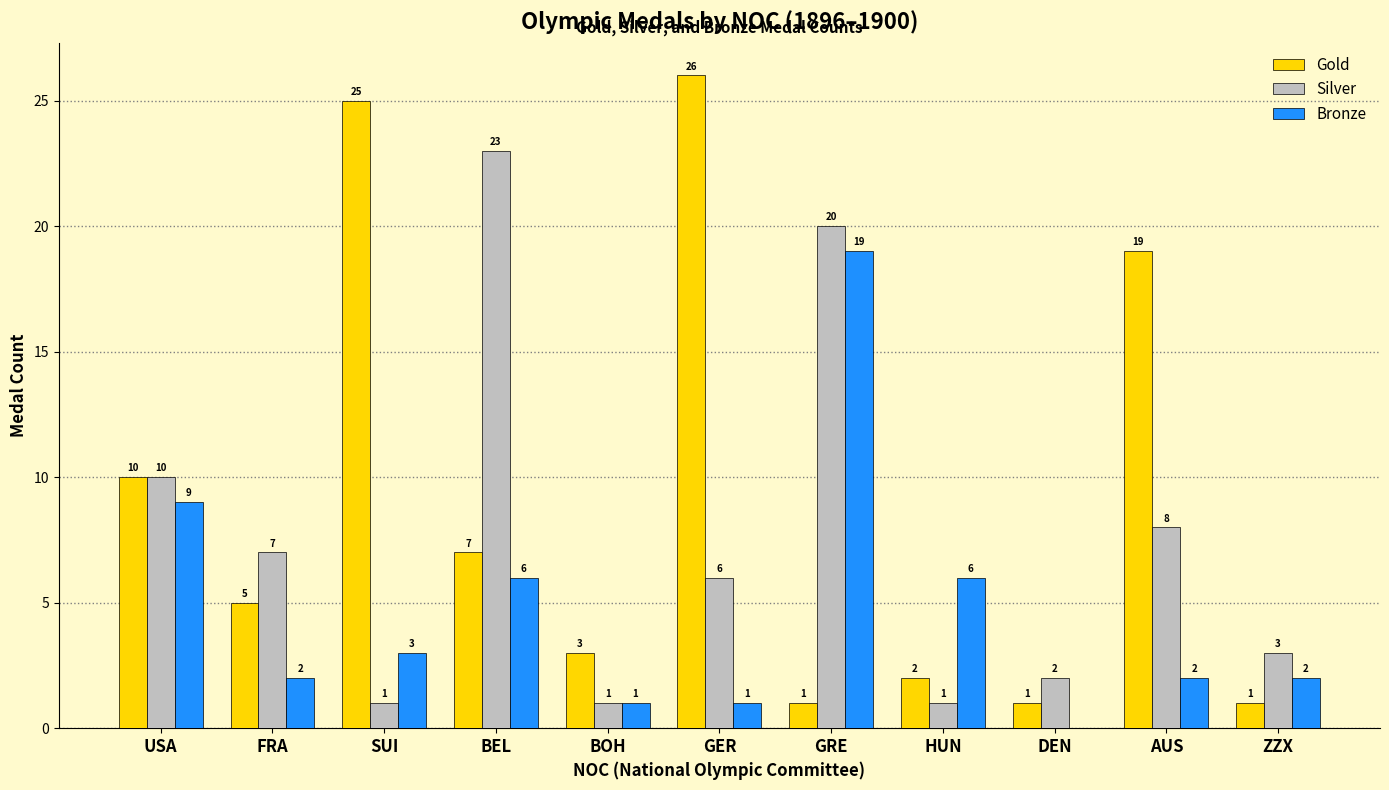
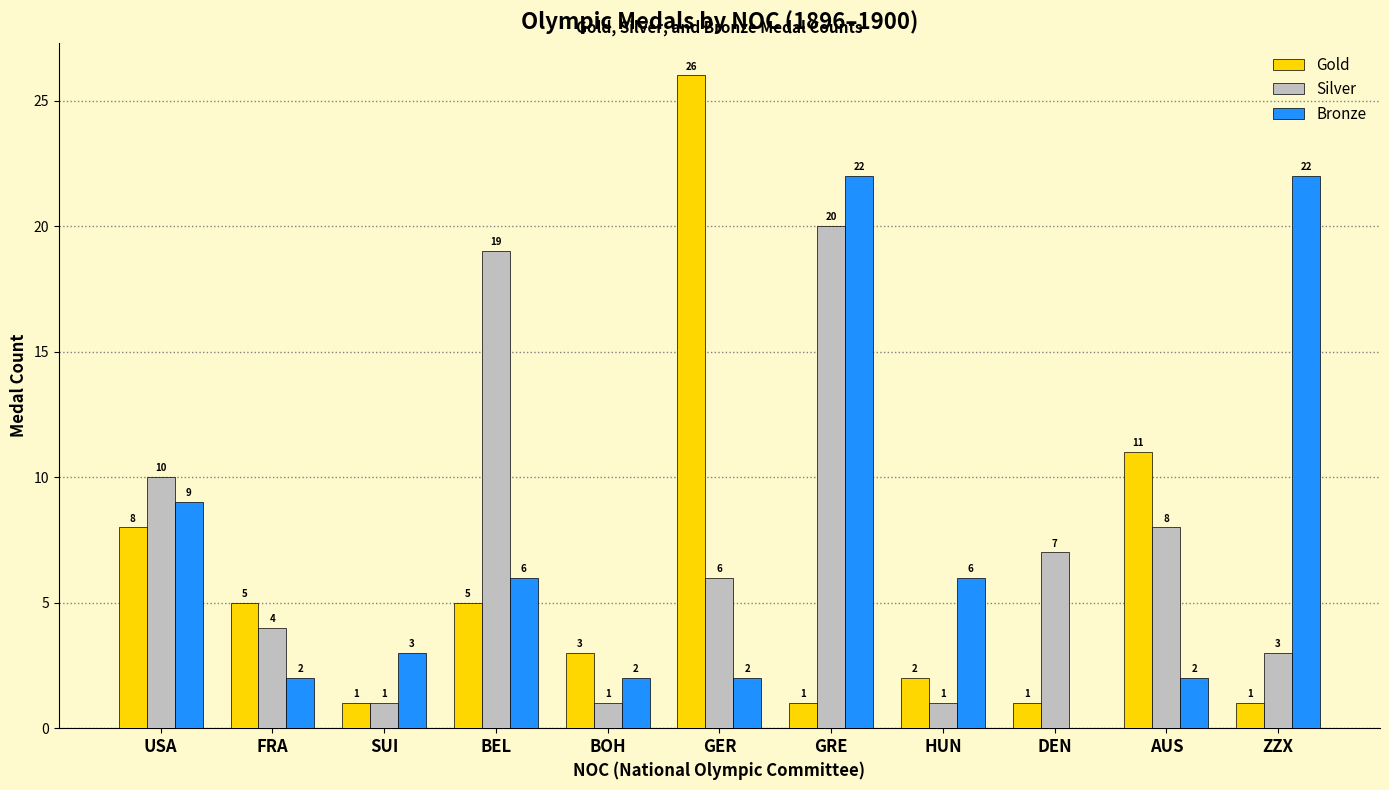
Gold, USA: 10 -> 8
Silver, FRA: 7 -> 4
Gold, SUI: 25 -> 1
Gold, BEL: 7 -> 5
Silver, BEL: 23 -> 19
Bronze, BOH: 1 -> 2
Bronze, GER: 1 -> 2
Bronze, GRE: 19 -> 22
Silver, DEN: 2 -> 7
Gold, AUS: 19 -> 11
Bronze, ZZX: 2 -> 22
